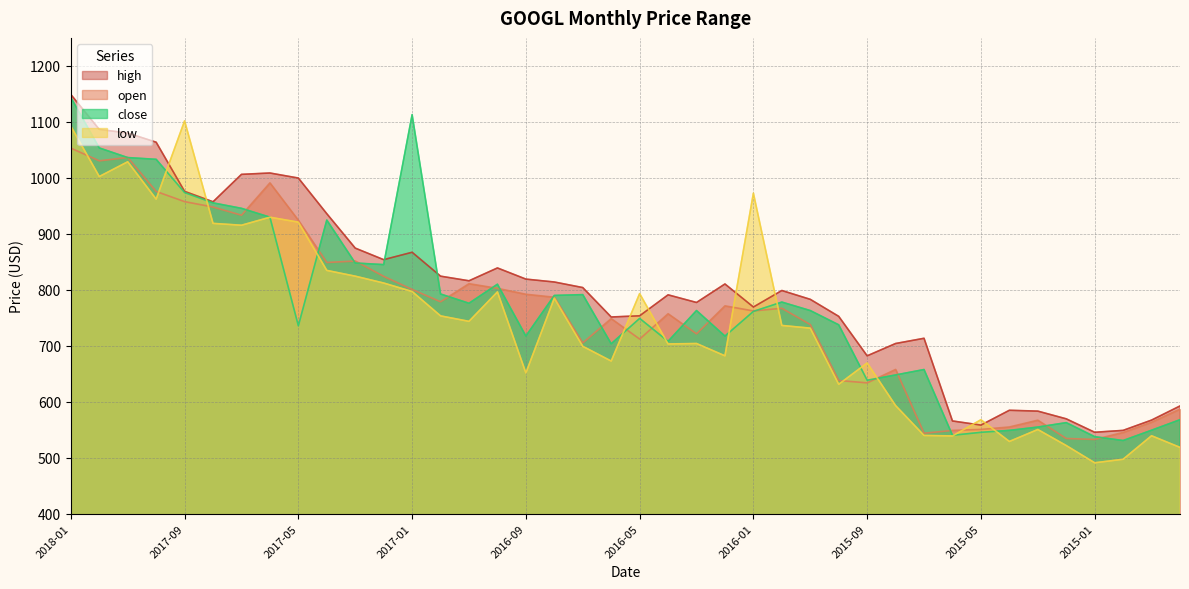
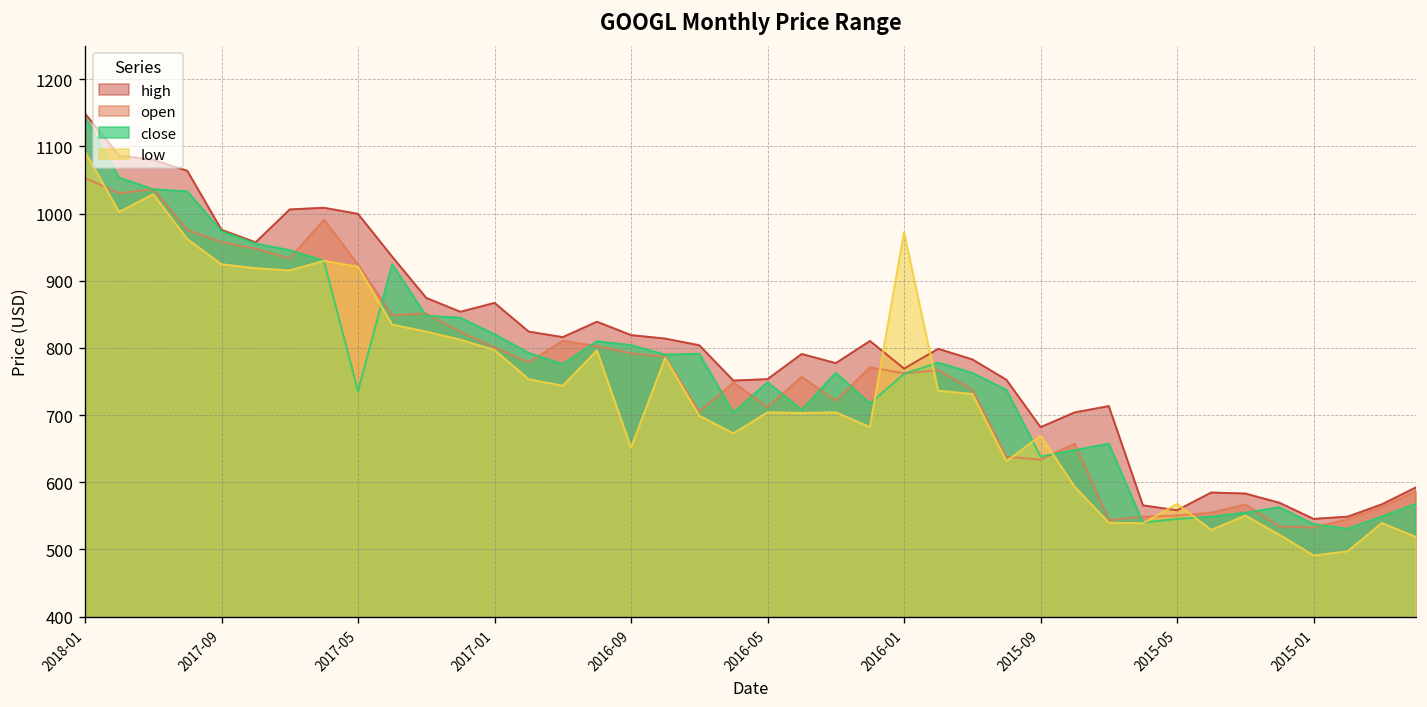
low, 2017-09: 1100 -> 920
close, 2017-01: 1110 -> 820
close, 2016-09: 720 -> 800
low, 2016-05: 790 -> 700
